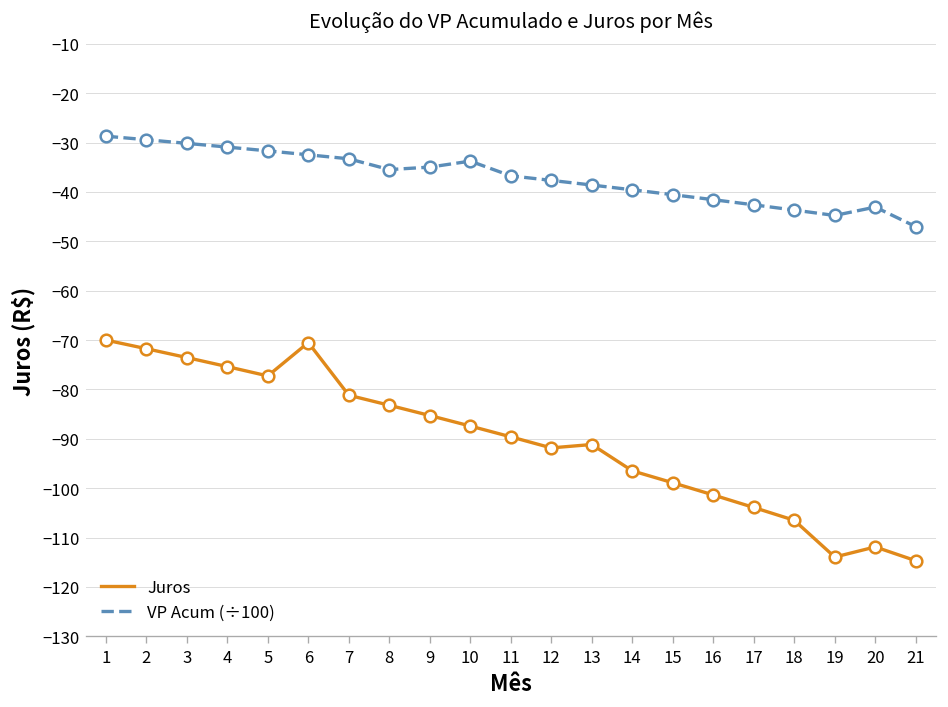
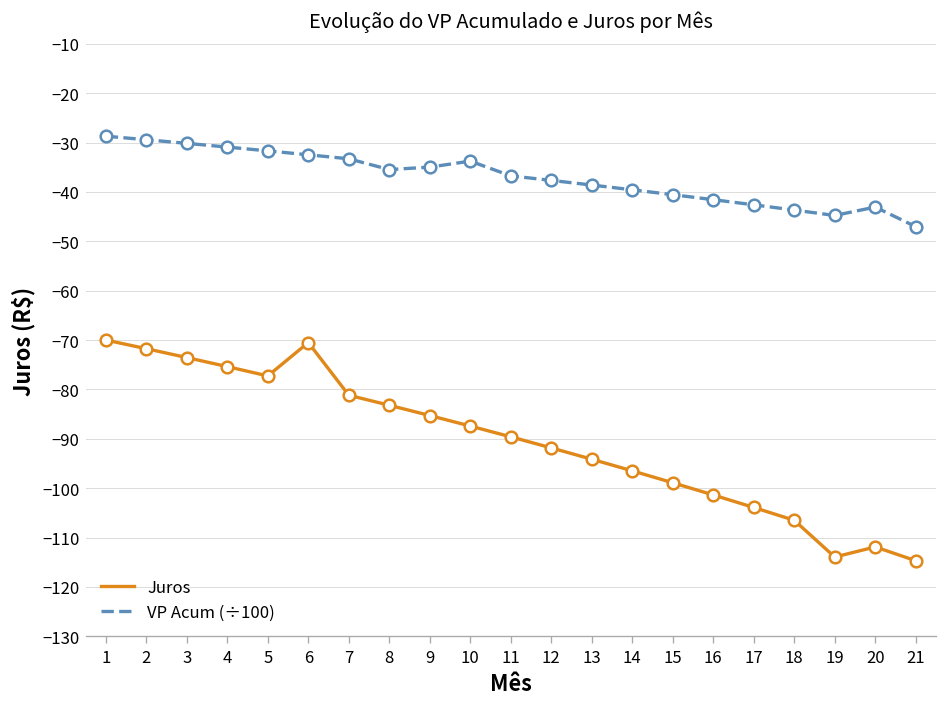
Juros, 13: -91 -> -94
